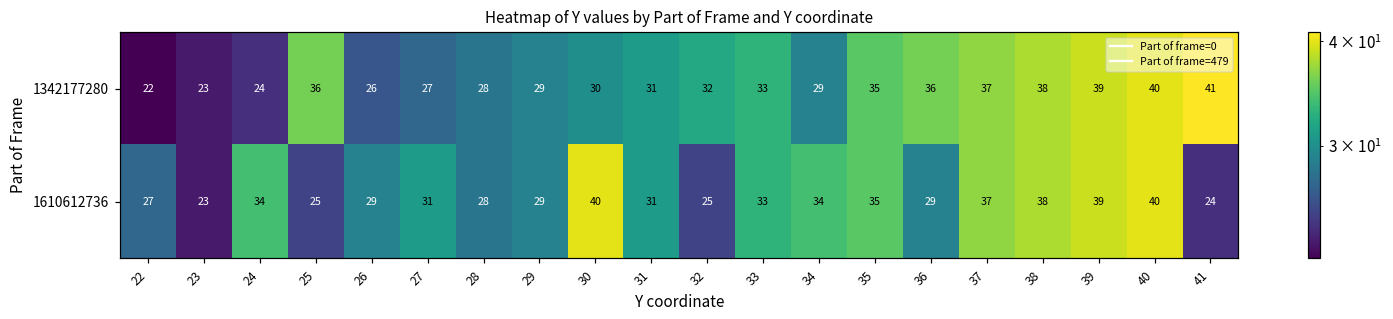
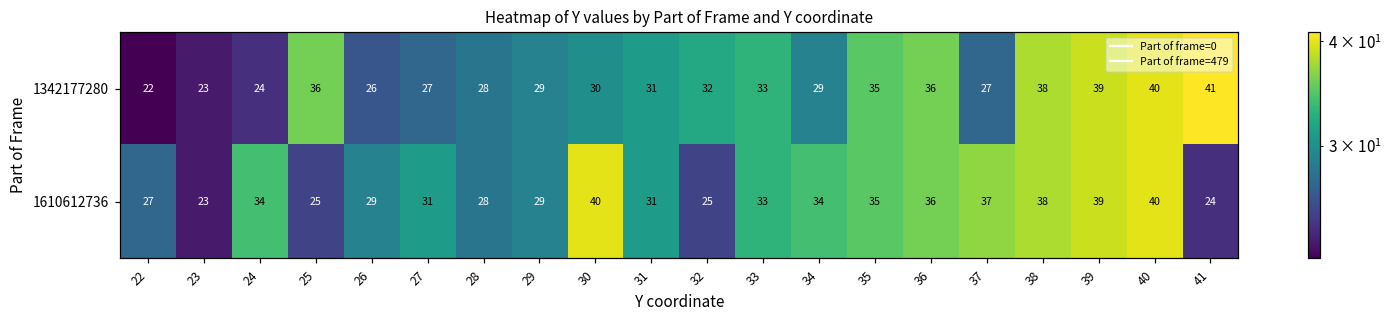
1342177280, 37: 37 -> 27
1610612736, 36: 29 -> 36
